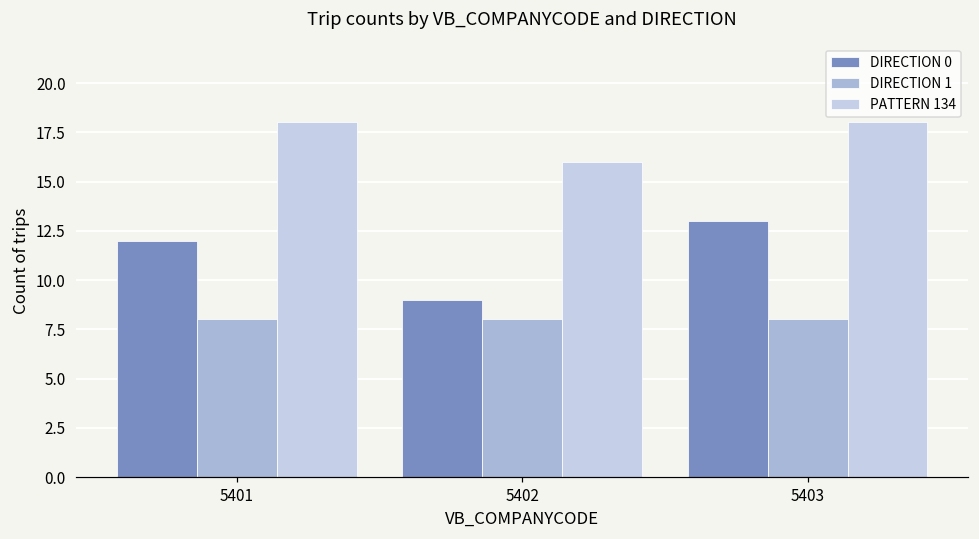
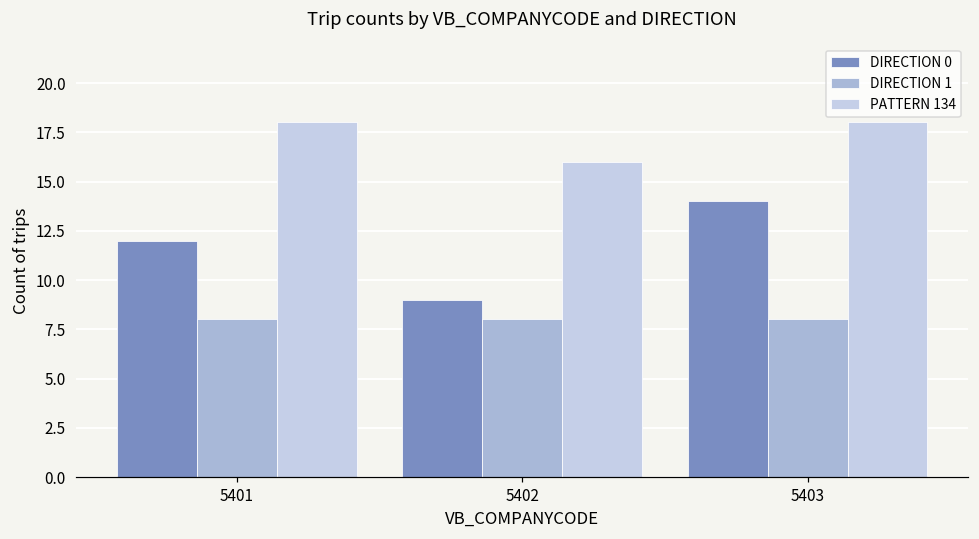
DIRECTION 0, 5403: 13 -> 14
